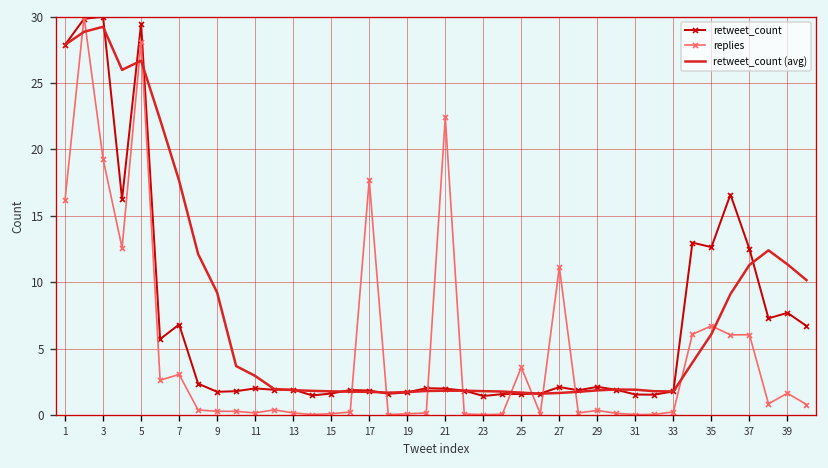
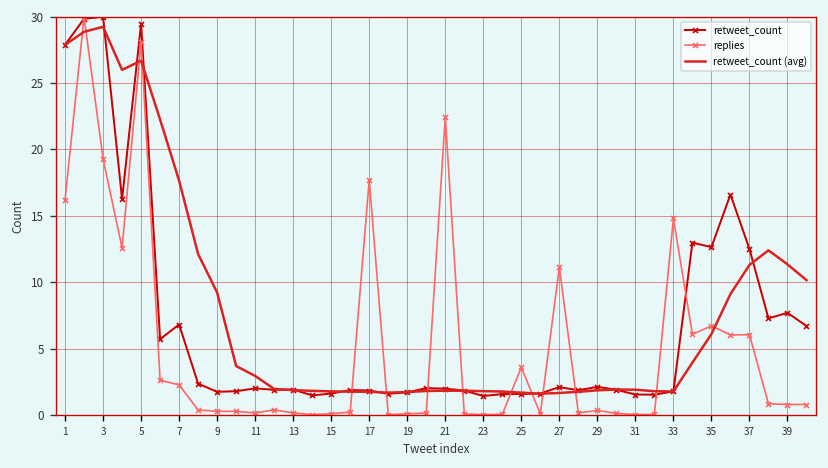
replies, 7: 3.0 -> 2.3
replies, 33: 0.2 -> 14.8
replies, 39: 1.6 -> 0.8
